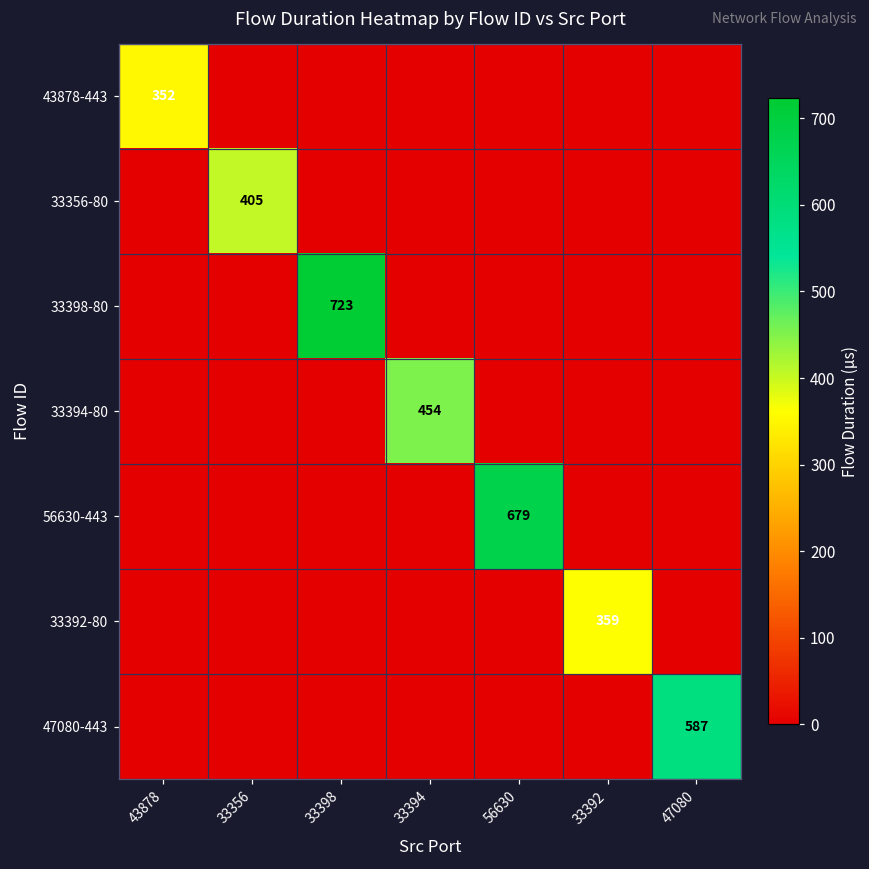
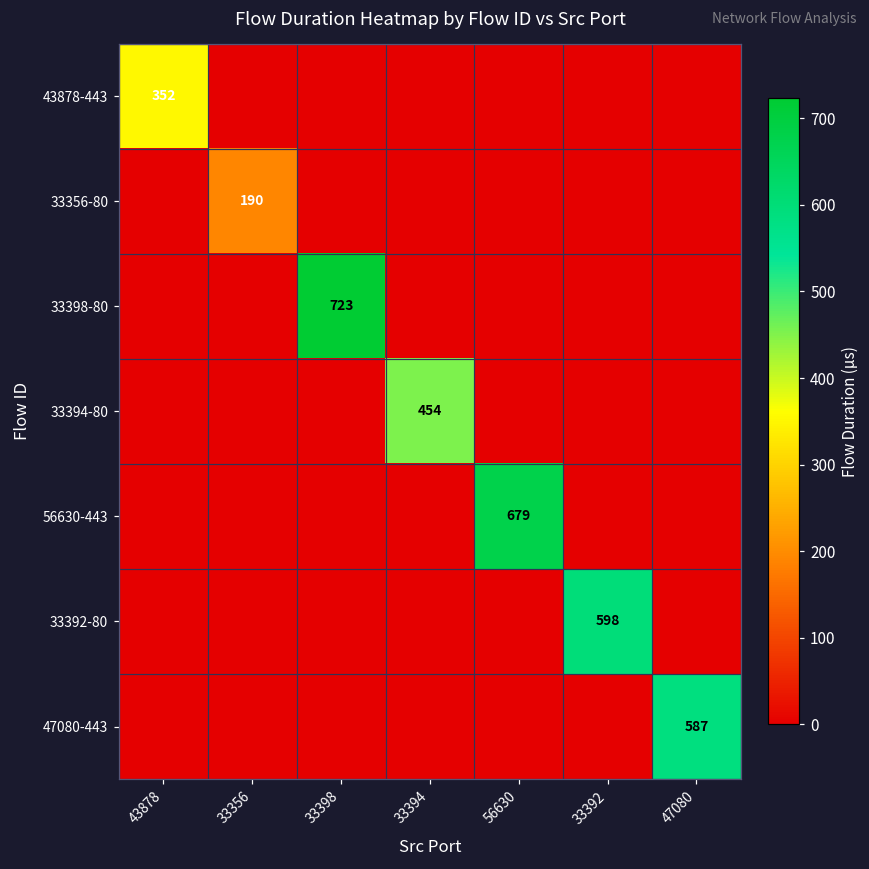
33356-80, 33356: 405 -> 190
33392-80, 33392: 359 -> 598
